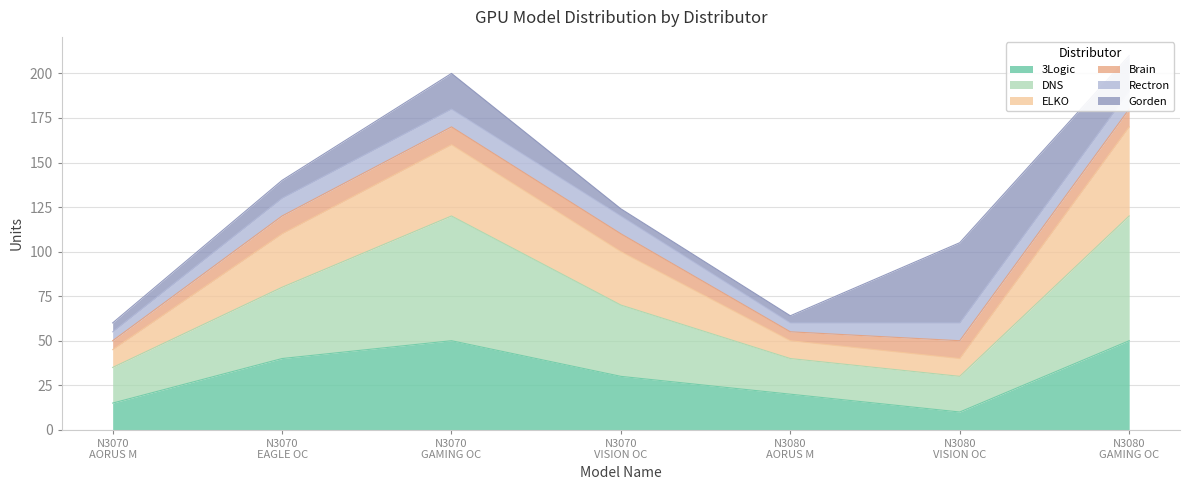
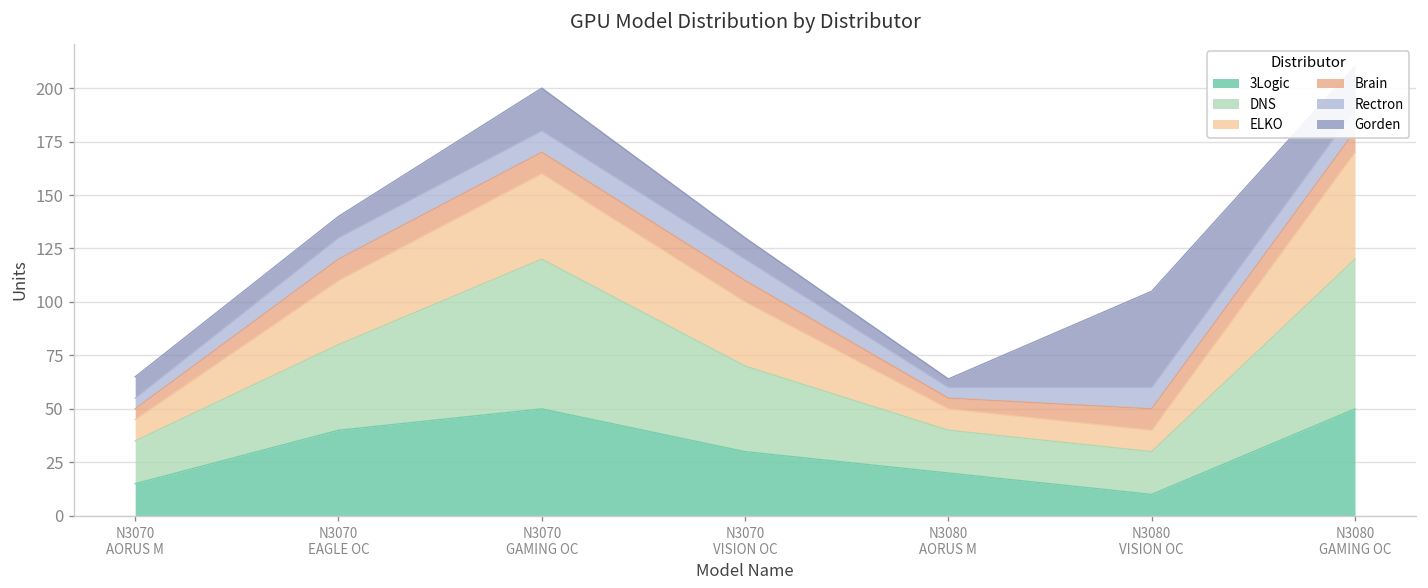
Gorden, N3070 AORUS M: 5 -> 10
Gorden, N3070 VISION OC: 4 -> 10
